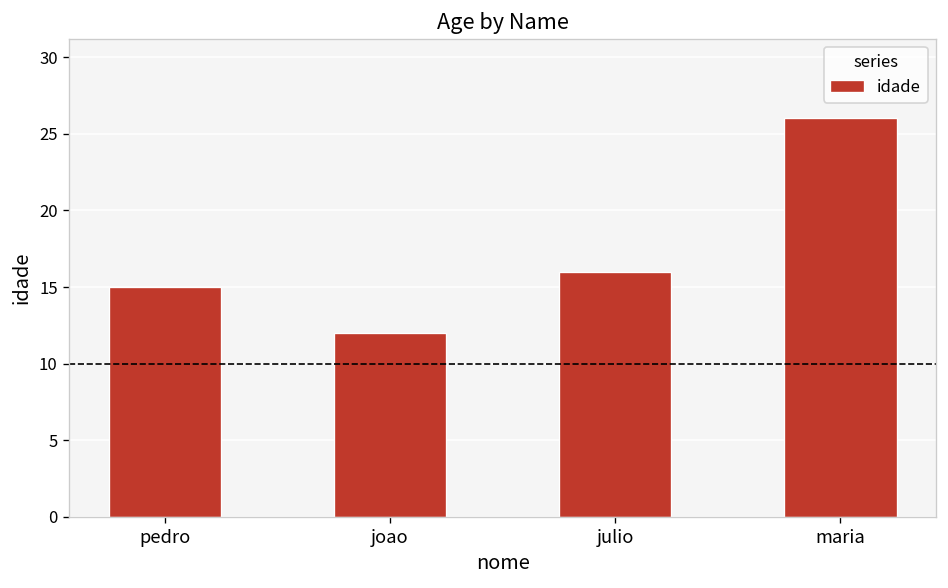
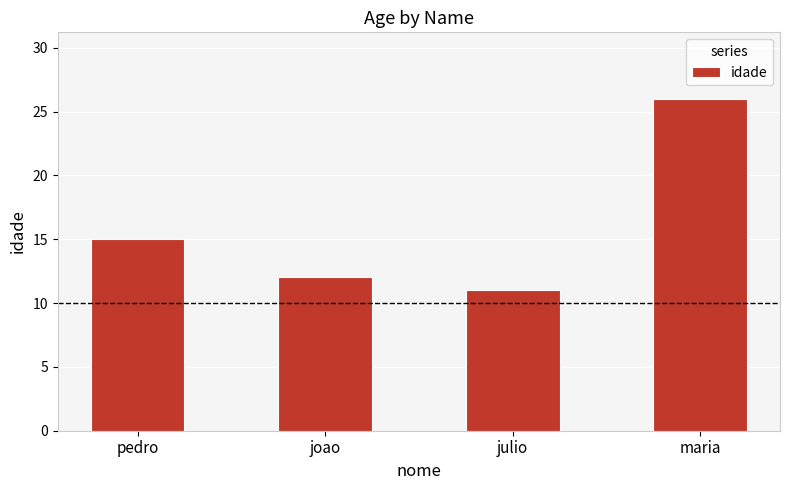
julio: 16 -> 11
